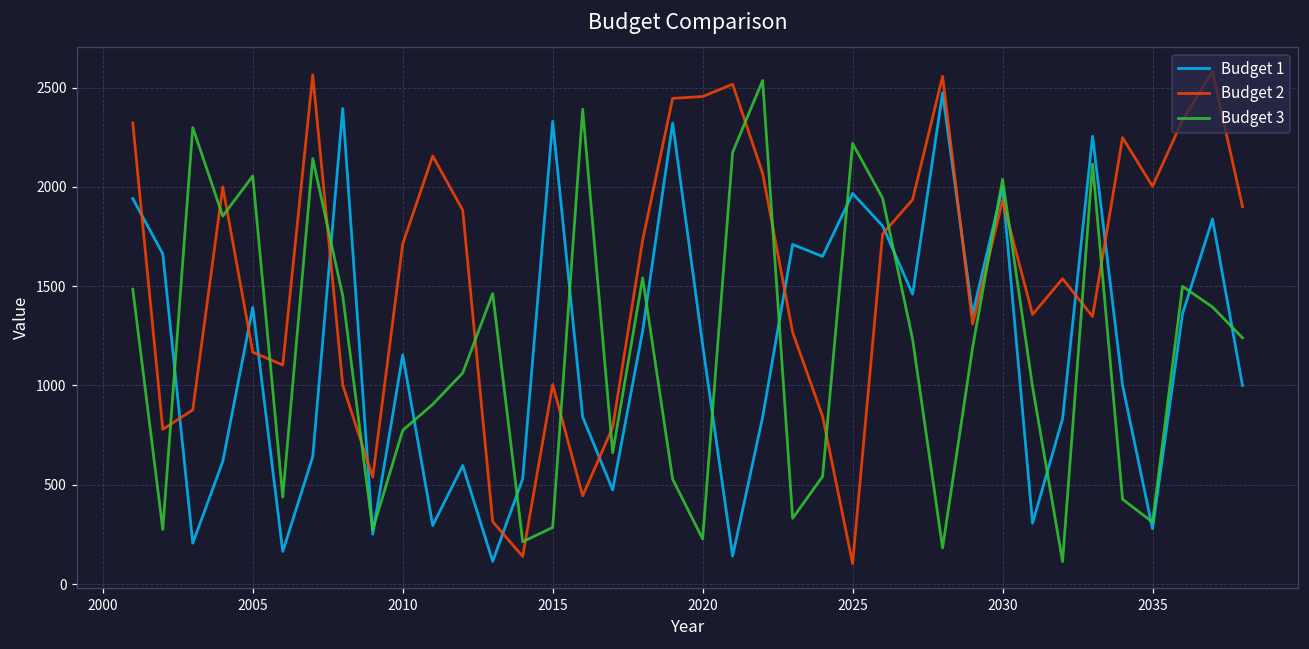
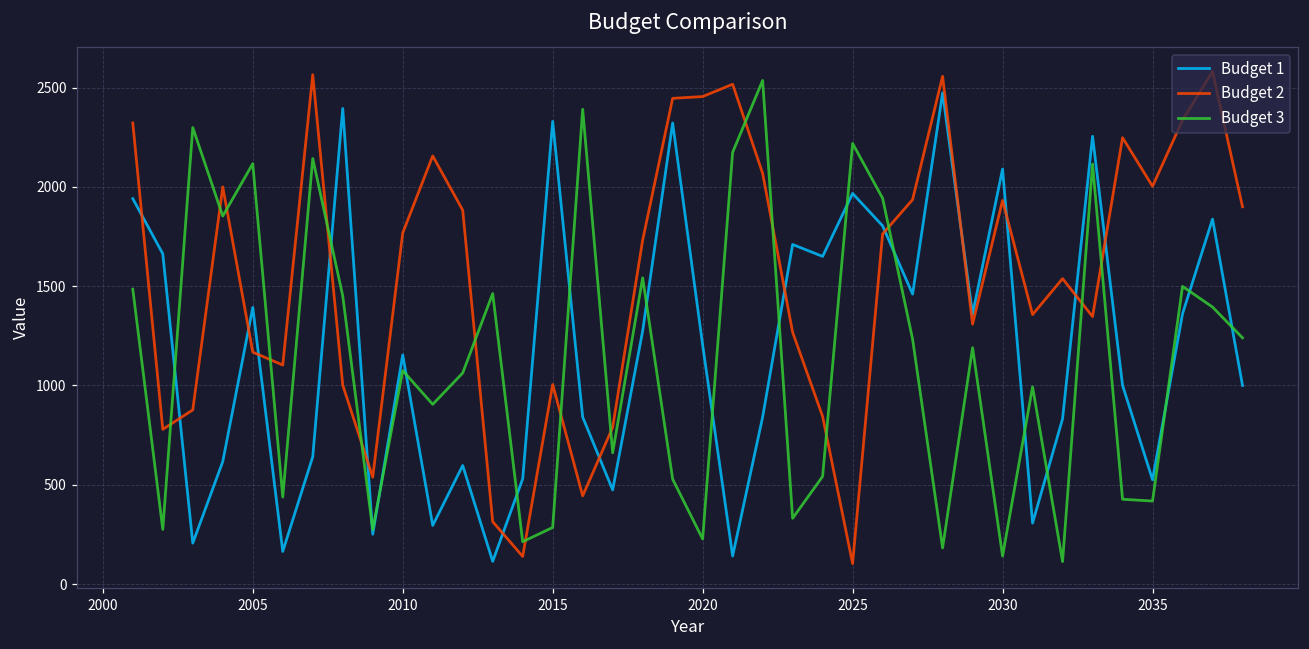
Budget 3, 2005: 2060 -> 2120
Budget 2, 2010: 1710 -> 1770
Budget 3, 2010: 770 -> 1080
Budget 1, 2030: 2000 -> 2090
Budget 3, 2030: 2040 -> 140
Budget 1, 2035: 280 -> 530
Budget 3, 2035: 310 -> 420
